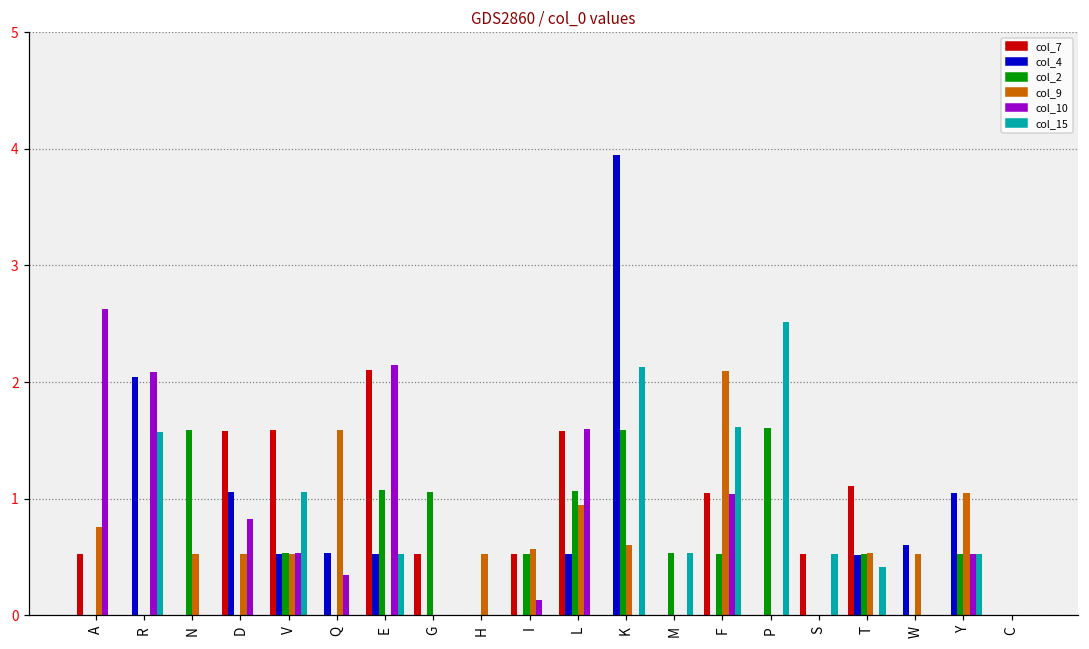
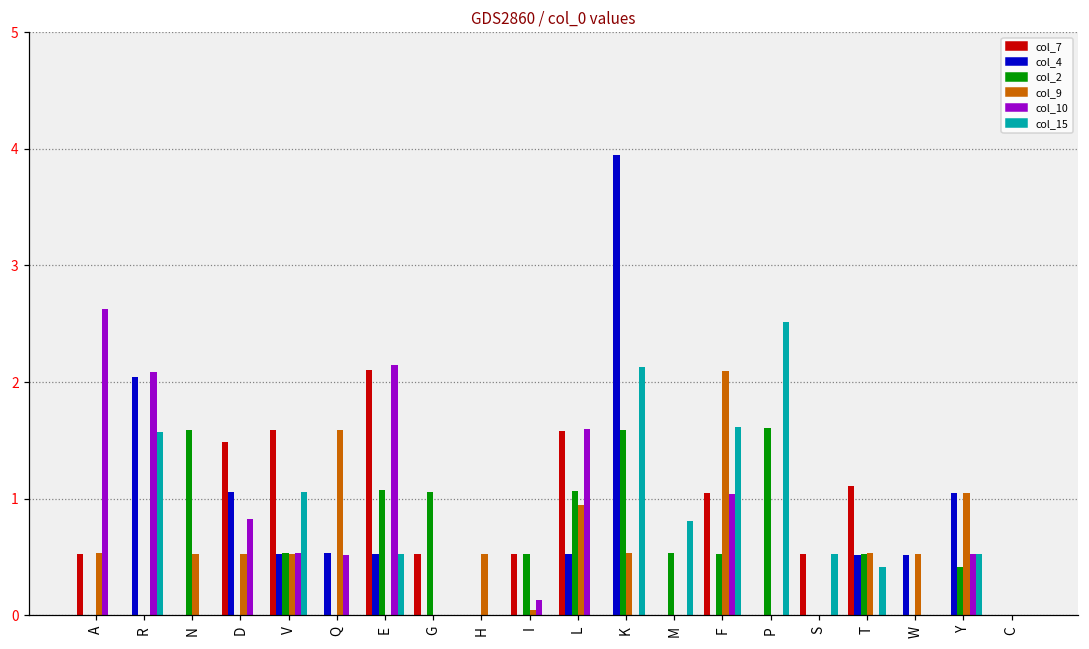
col_9, A: 0.76 -> 0.53
col_7, D: 1.58 -> 1.49
col_10, Q: 0.35 -> 0.52
col_9, I: 0.57 -> 0.05
col_9, K: 0.61 -> 0.53
col_15, M: 0.53 -> 0.81
col_4, W: 0.60 -> 0.52
col_2, Y: 0.52 -> 0.41
